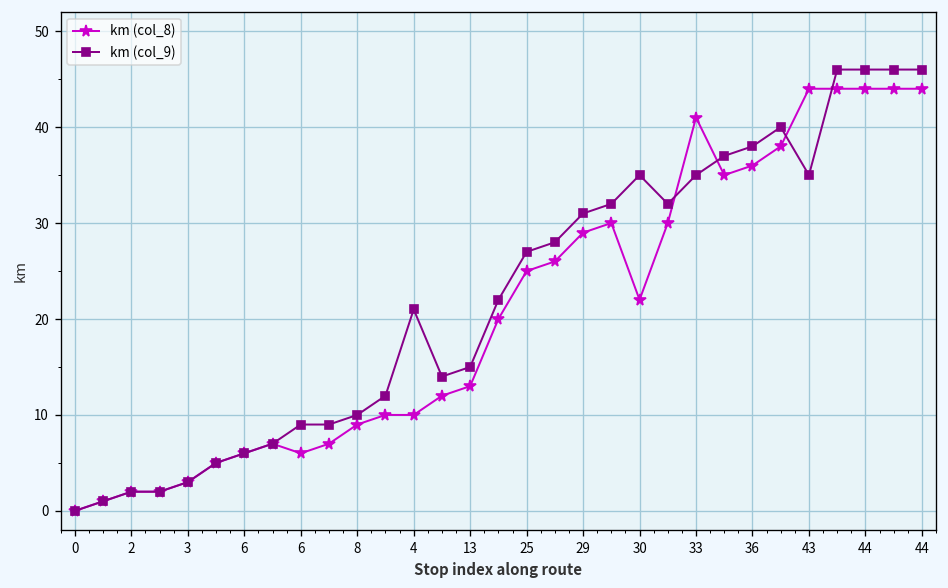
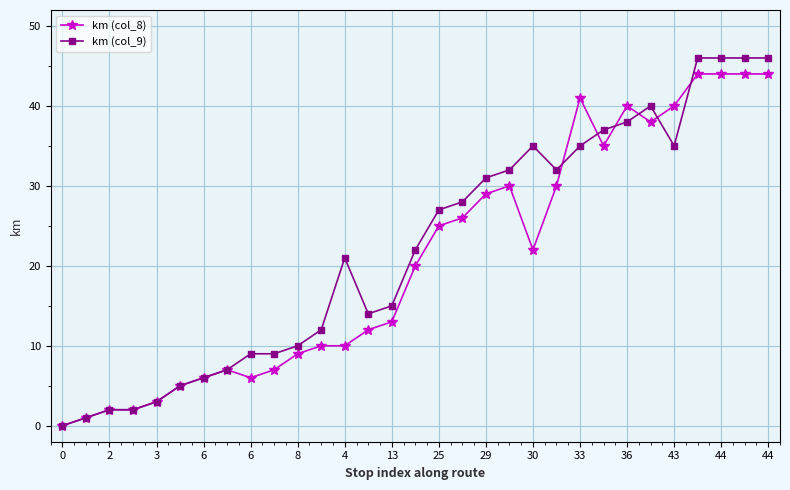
km (col_8), 36: 36 -> 40
km (col_8), 43: 44 -> 40
